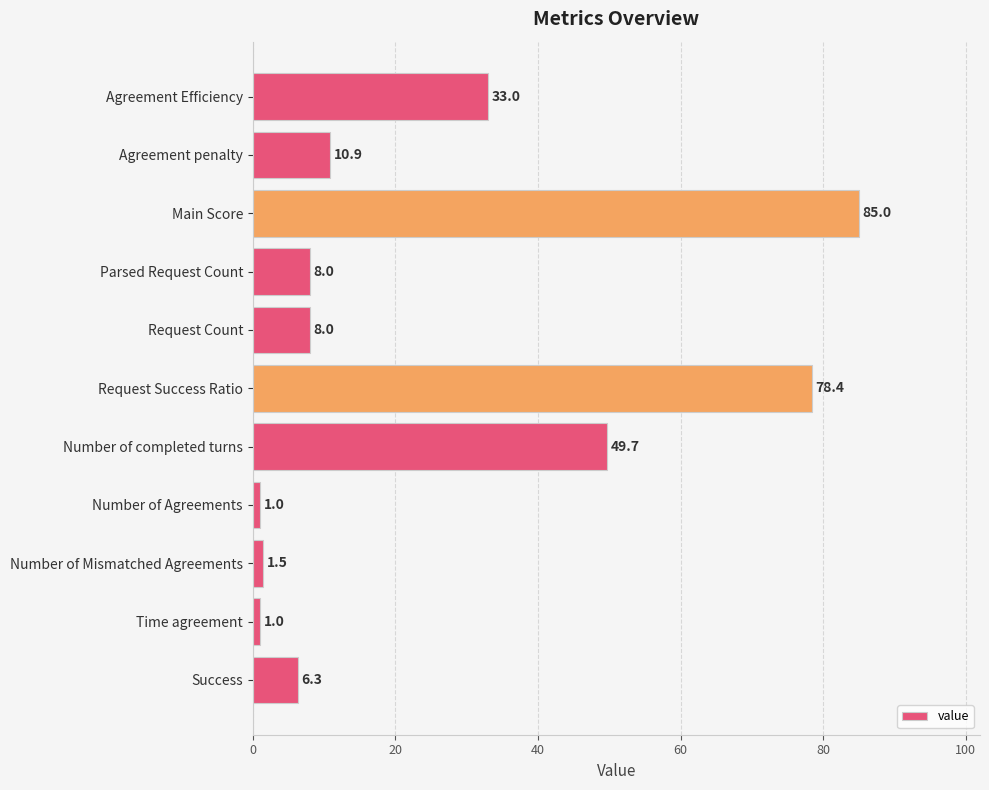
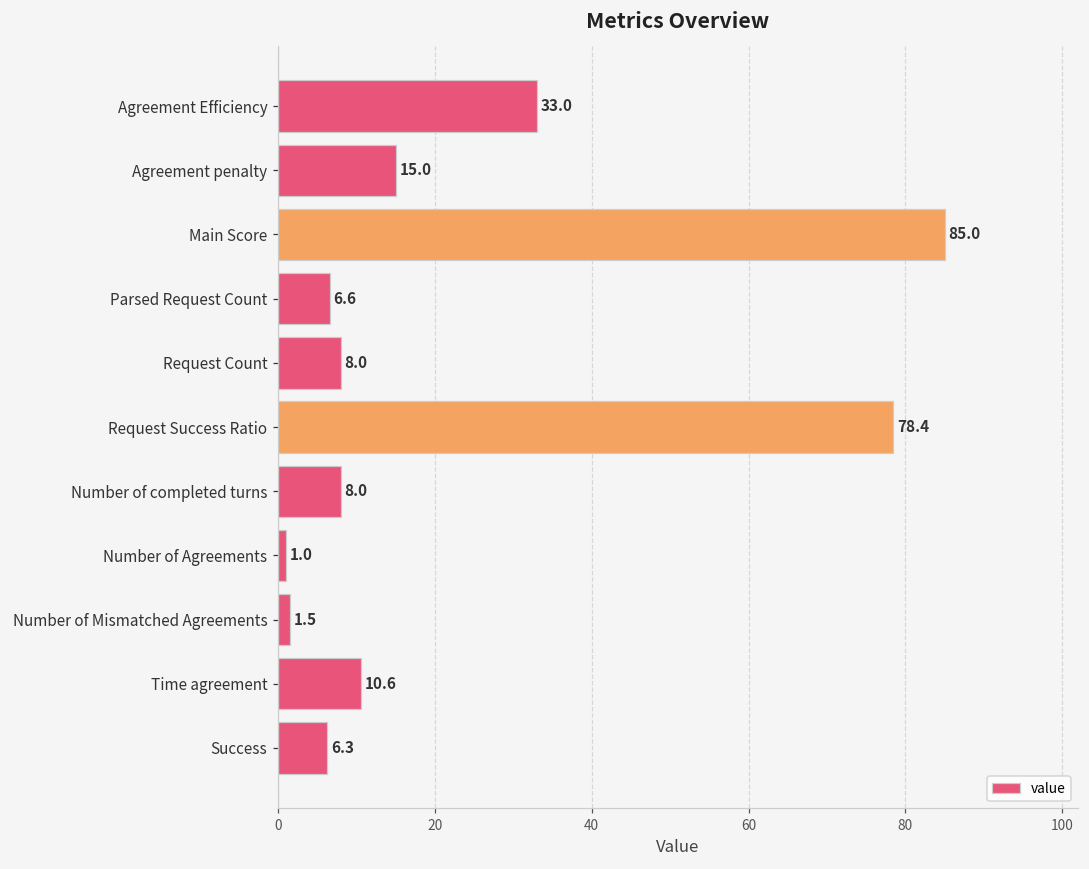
Agreement penalty: 10.9 -> 15.0
Parsed Request Count: 8.0 -> 6.6
Number of completed turns: 49.7 -> 8.0
Time agreement: 1.0 -> 10.6
